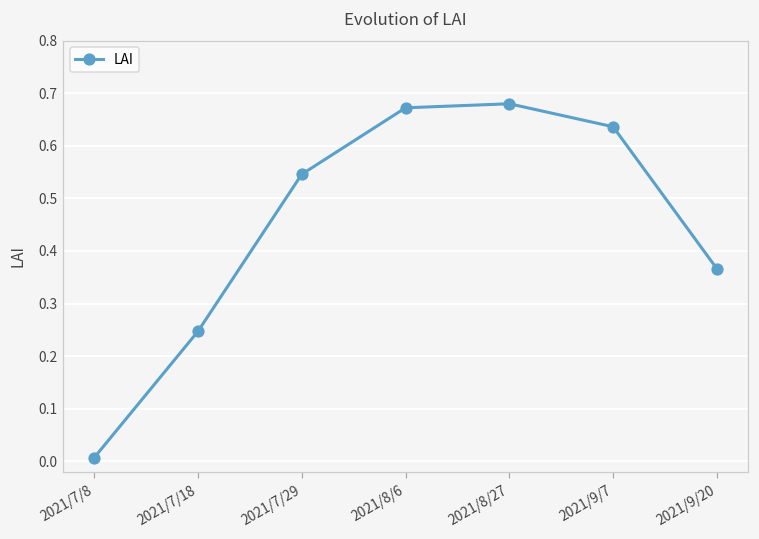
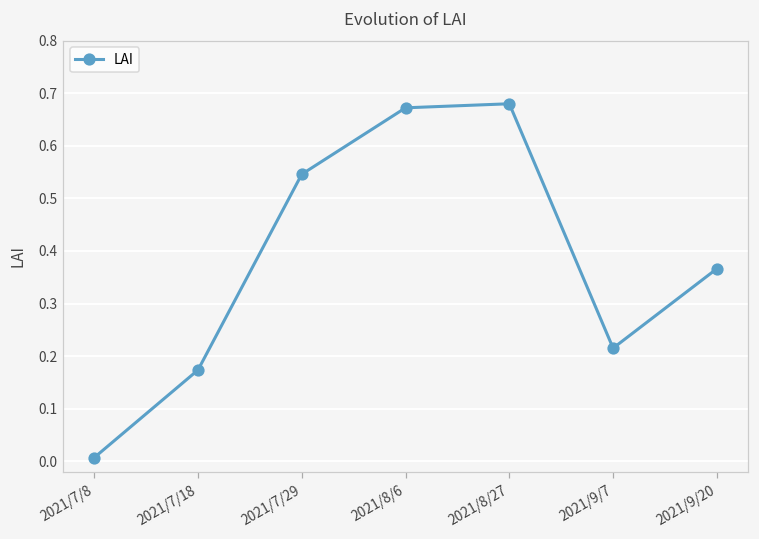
2021/7/18: 0.25 -> 0.17
2021/9/7: 0.64 -> 0.22
